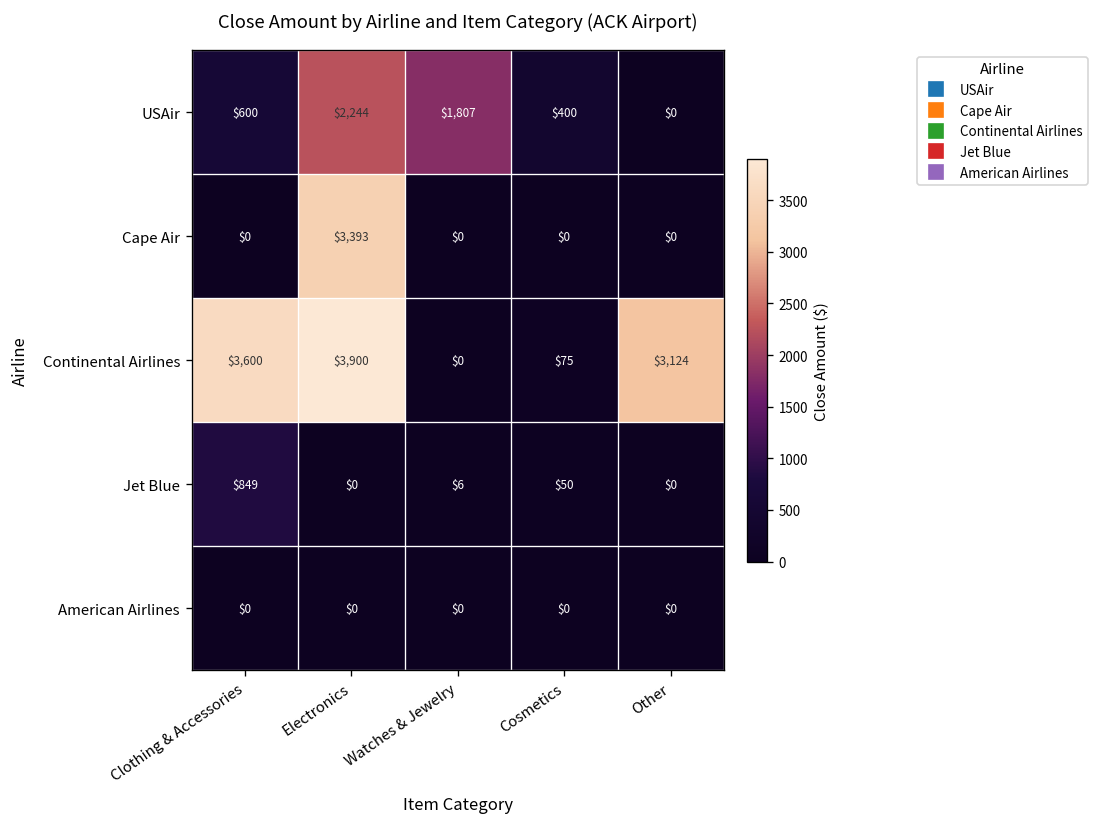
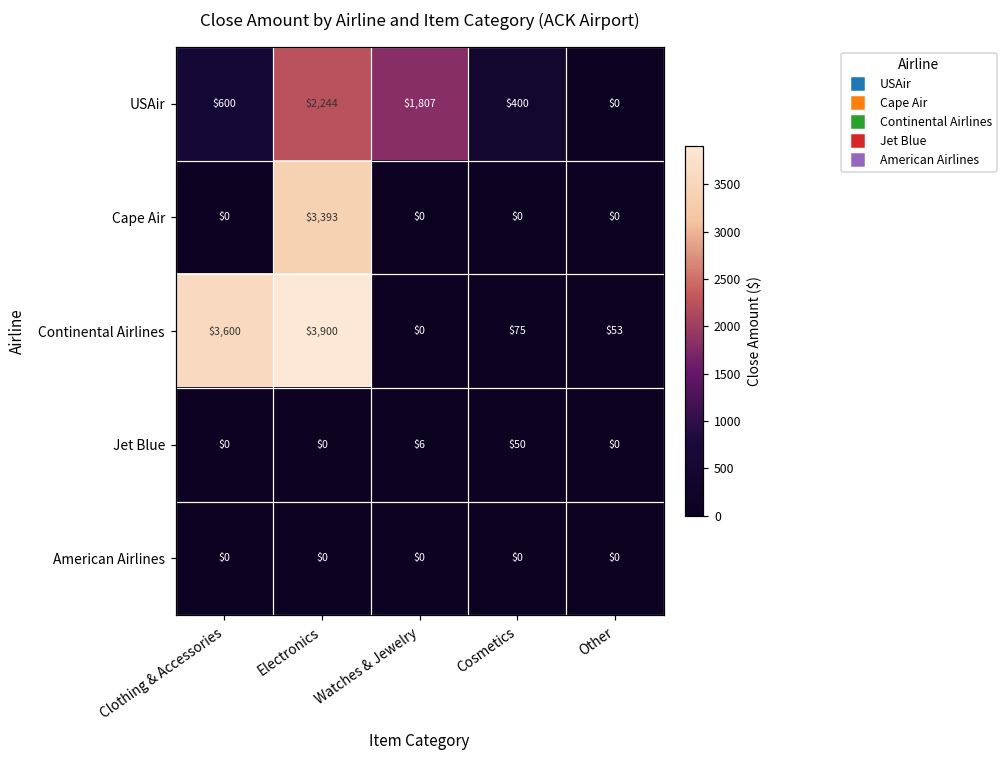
Continental Airlines, Other: $3,124 -> $53
Jet Blue, Clothing & Accessories: $849 -> $0
